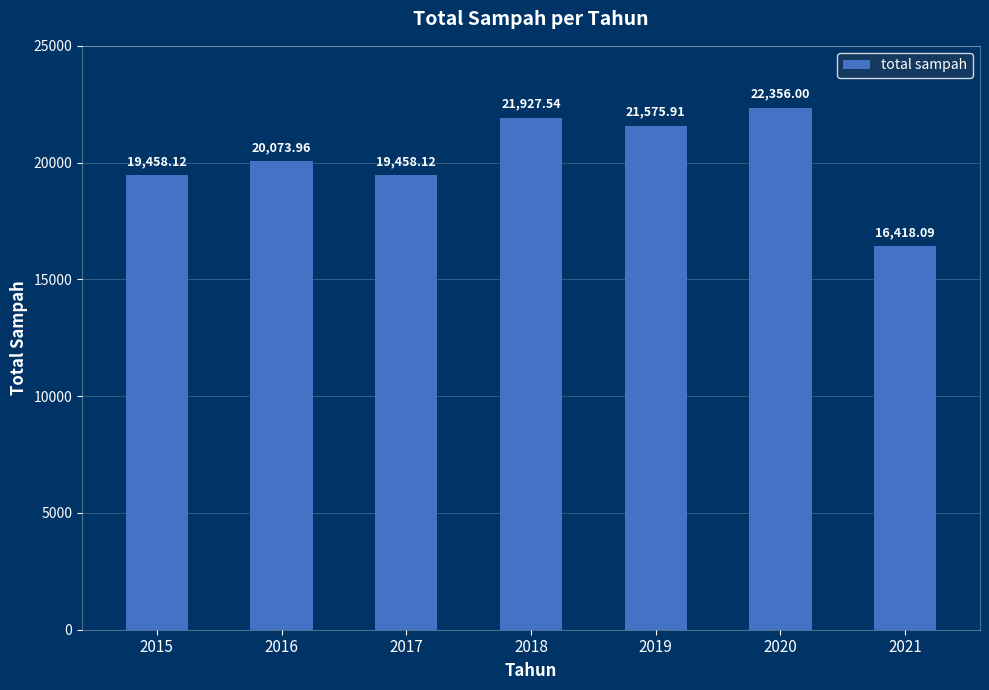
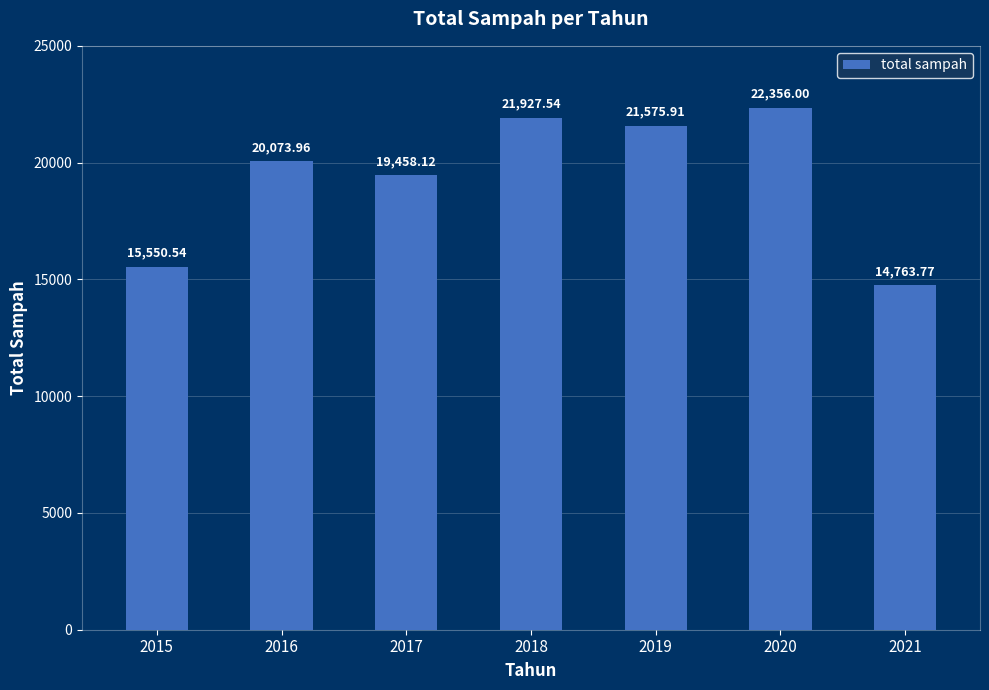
2015: 19,458.12 -> 15,550.54
2021: 16,418.09 -> 14,763.77
